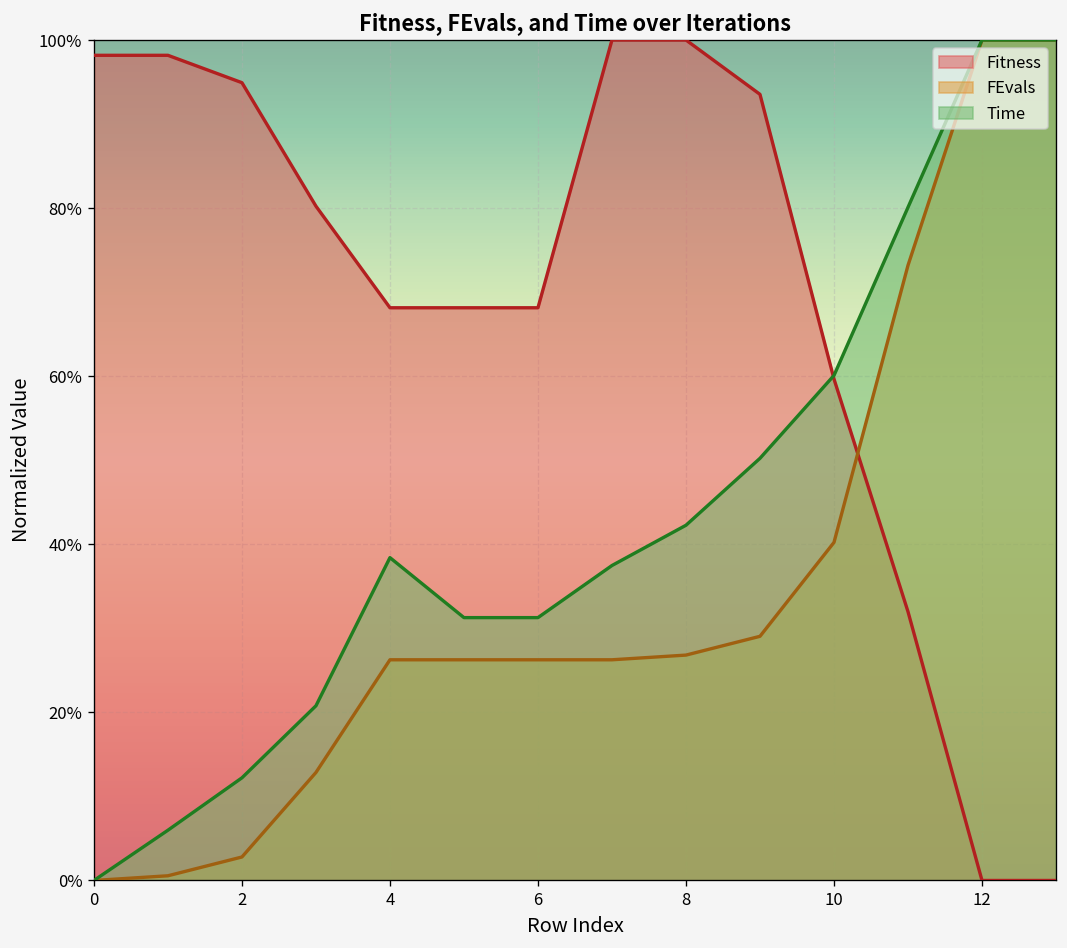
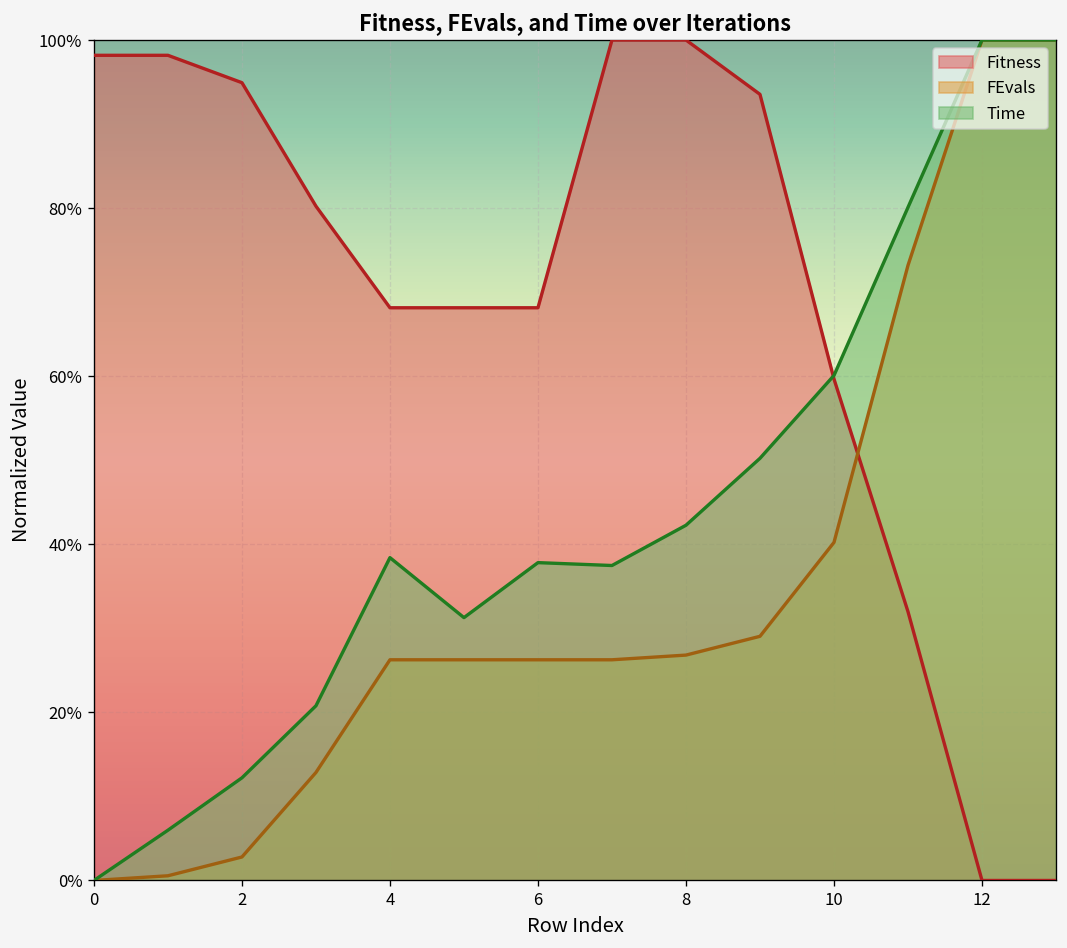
Time, 6: 31% -> 38%
